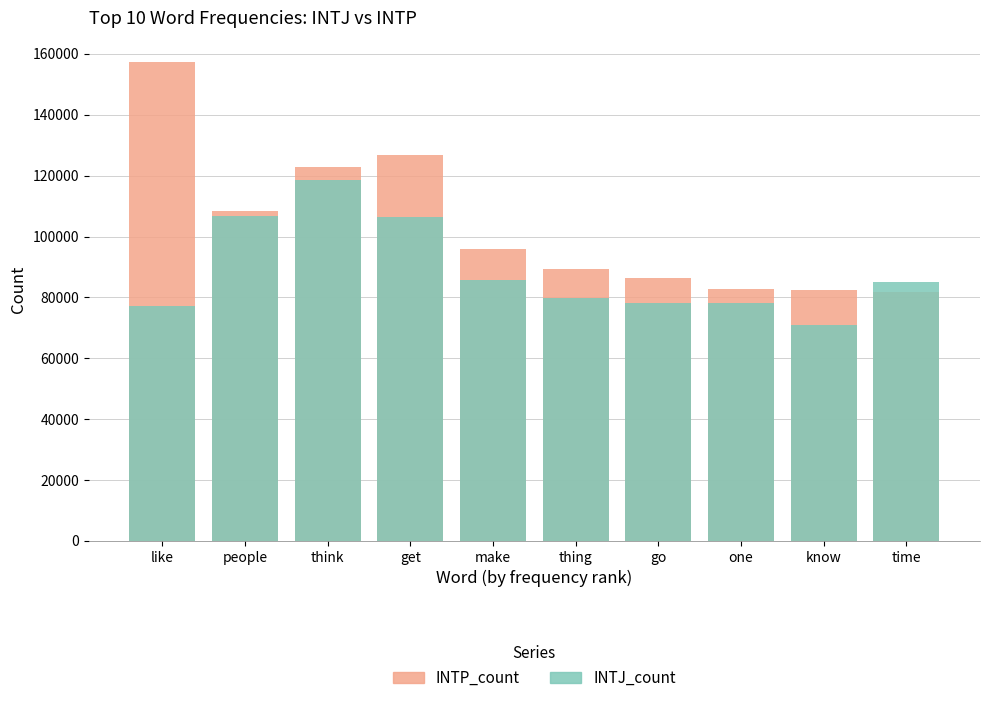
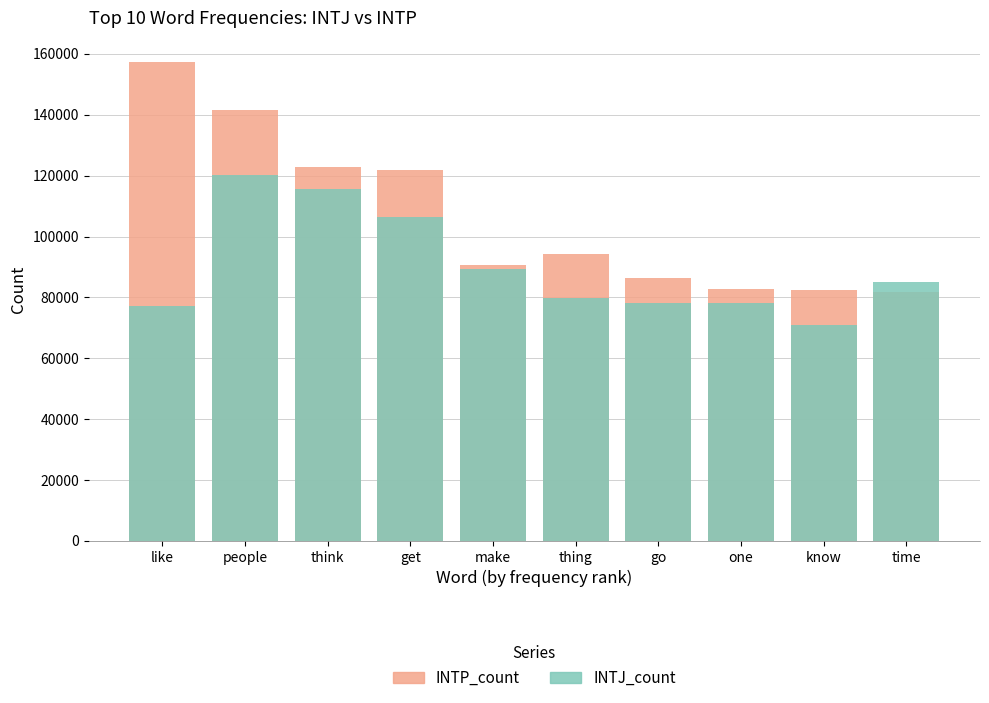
INTP_count, people: 108000 -> 141000
INTJ_count, people: 107000 -> 120000
INTJ_count, think: 119000 -> 116000
INTP_count, get: 127000 -> 122000
INTP_count, make: 96000 -> 91000
INTJ_count, make: 86000 -> 89000
INTP_count, thing: 89000 -> 94000
